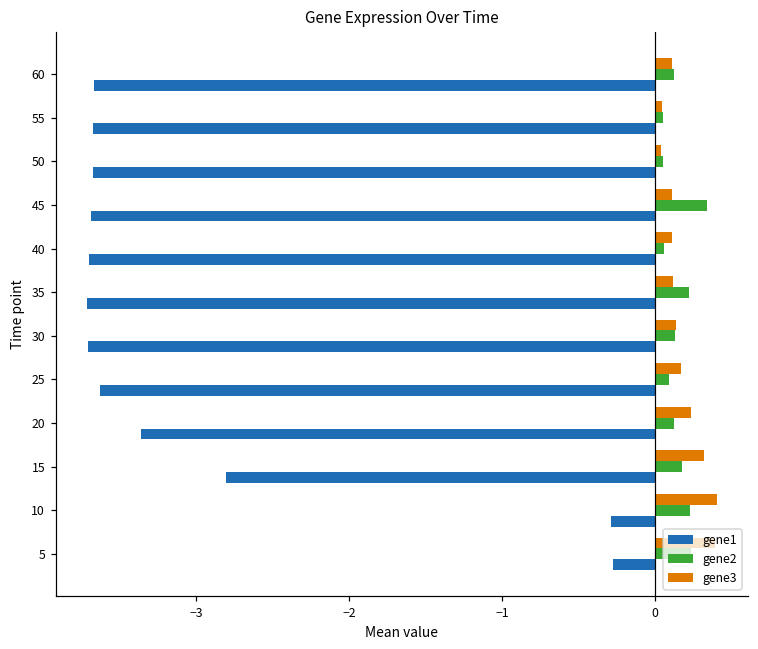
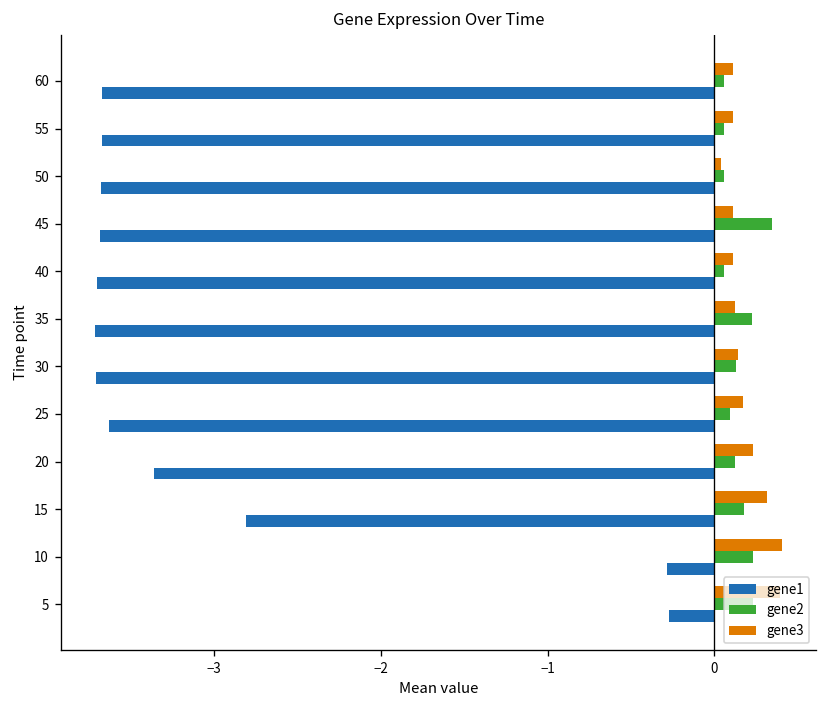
gene2, 60: 0.13 -> 0.06
gene3, 55: 0.05 -> 0.11
